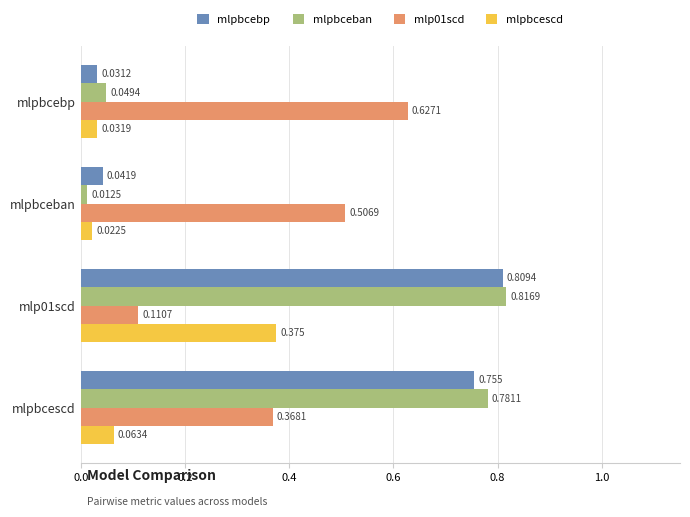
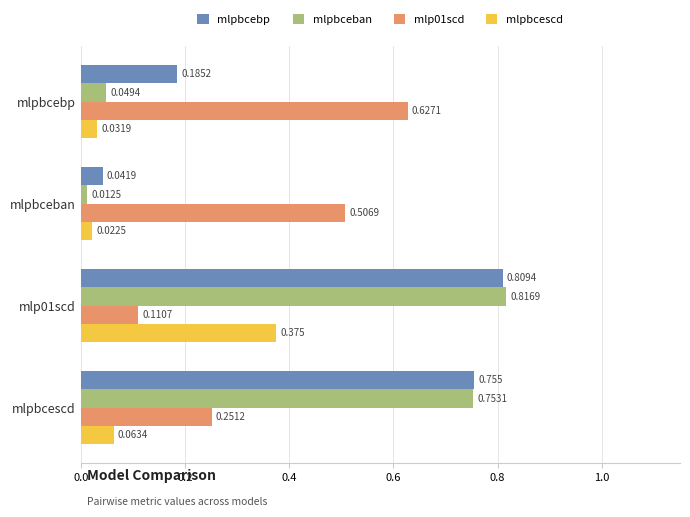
mlpbcebp, mlpbcebp: 0.0312 -> 0.1852
mlpbceban, mlpbcescd: 0.7811 -> 0.7531
mlp01scd, mlpbcescd: 0.3681 -> 0.2512
